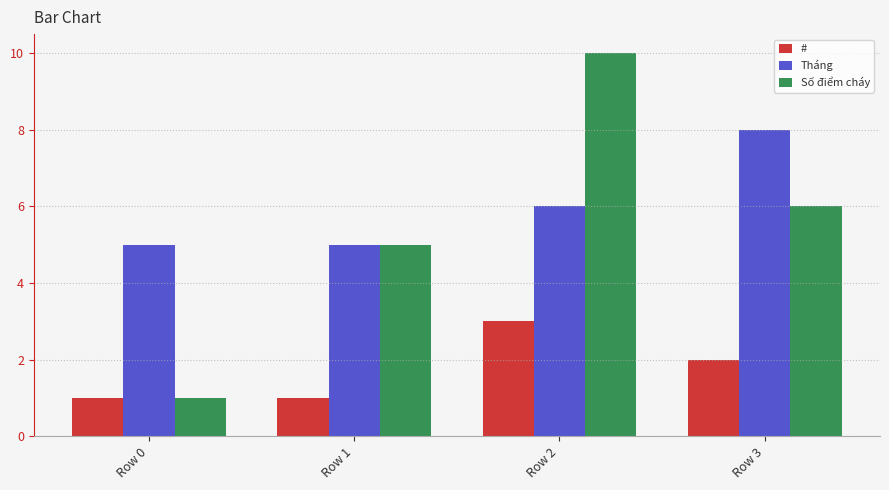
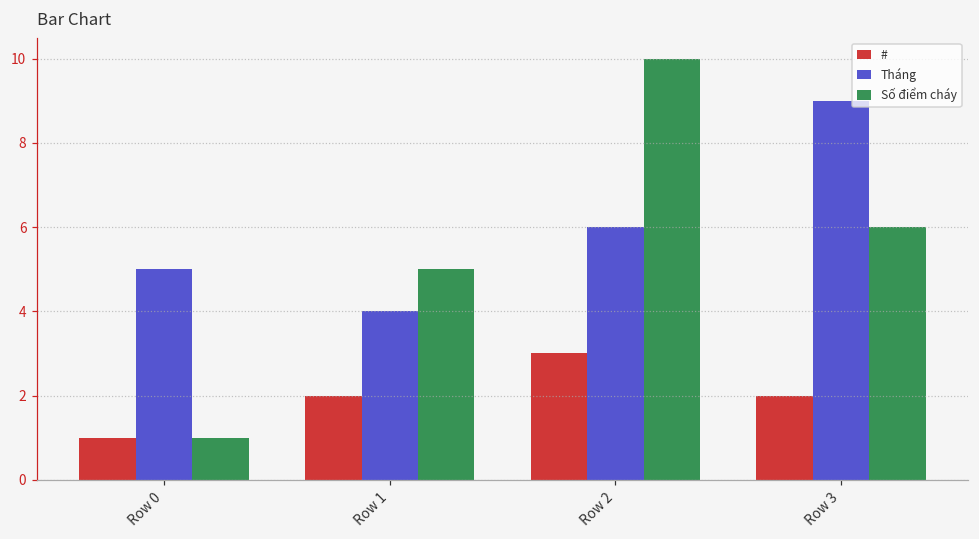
#, Row 1: 1 -> 2
Tháng, Row 1: 5 -> 4
Tháng, Row 3: 8 -> 9
